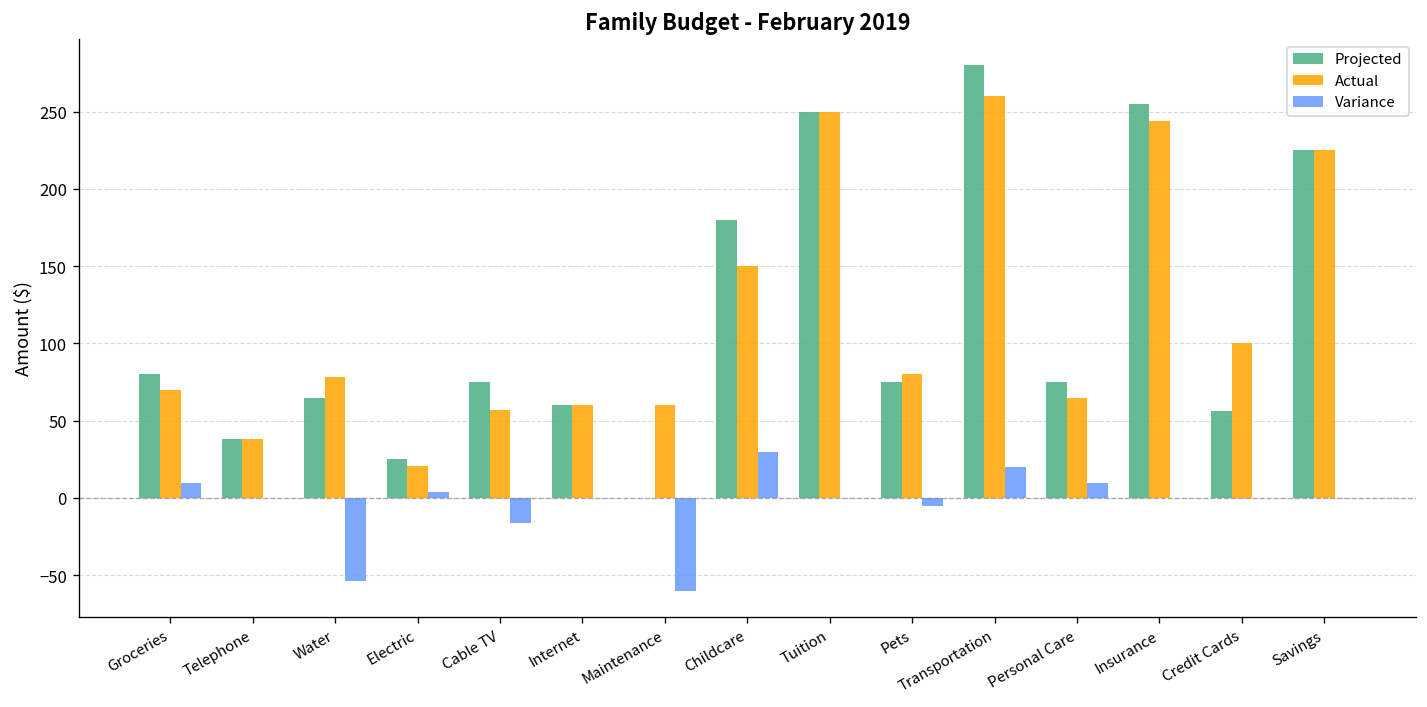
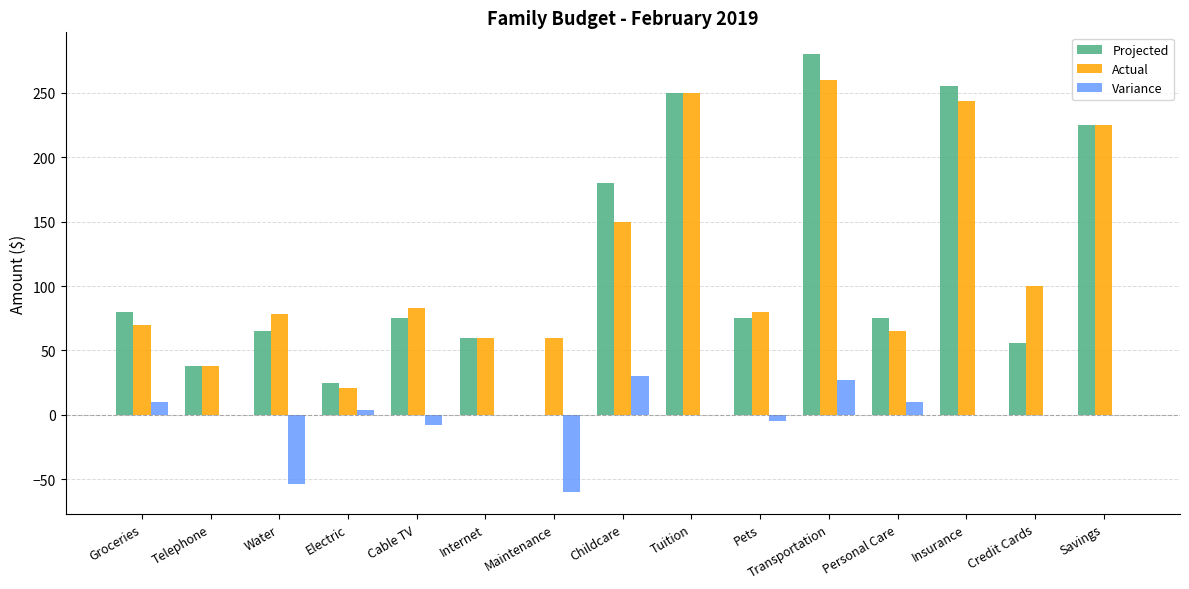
Actual, Cable TV: 57 -> 83
Variance, Cable TV: -16 -> -8
Variance, Transportation: 20 -> 27
